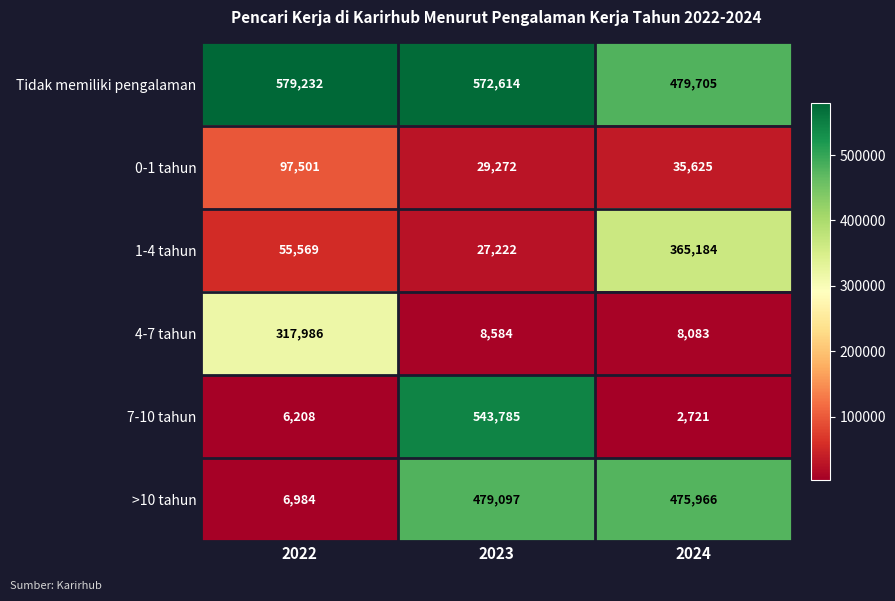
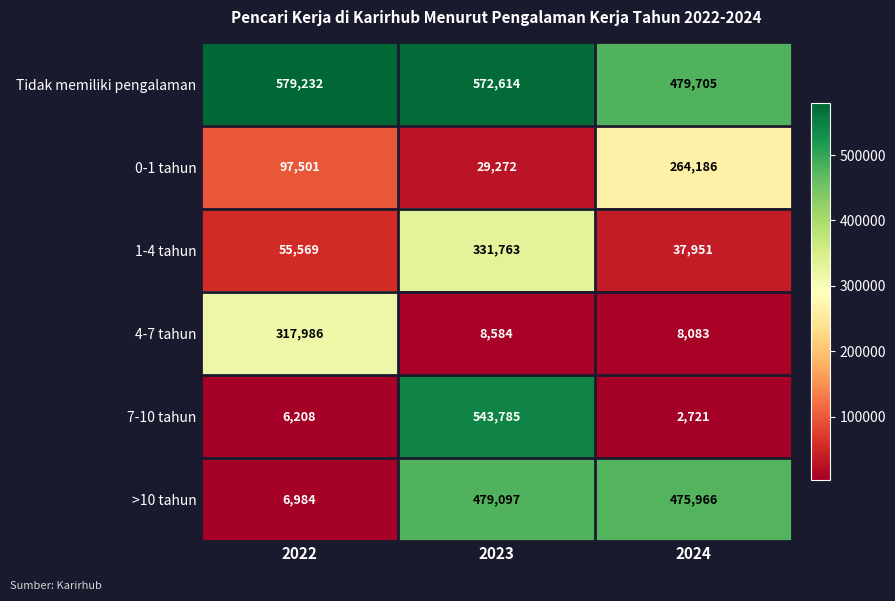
0-1 tahun, 2024: 35,625 -> 264,186
1-4 tahun, 2023: 27,222 -> 331,763
1-4 tahun, 2024: 365,184 -> 37,951
